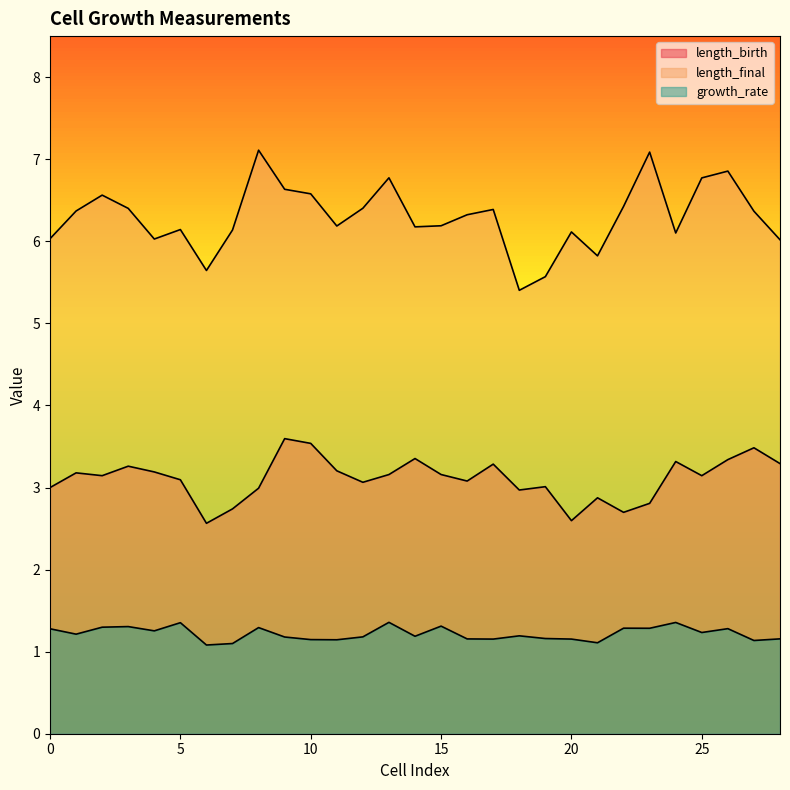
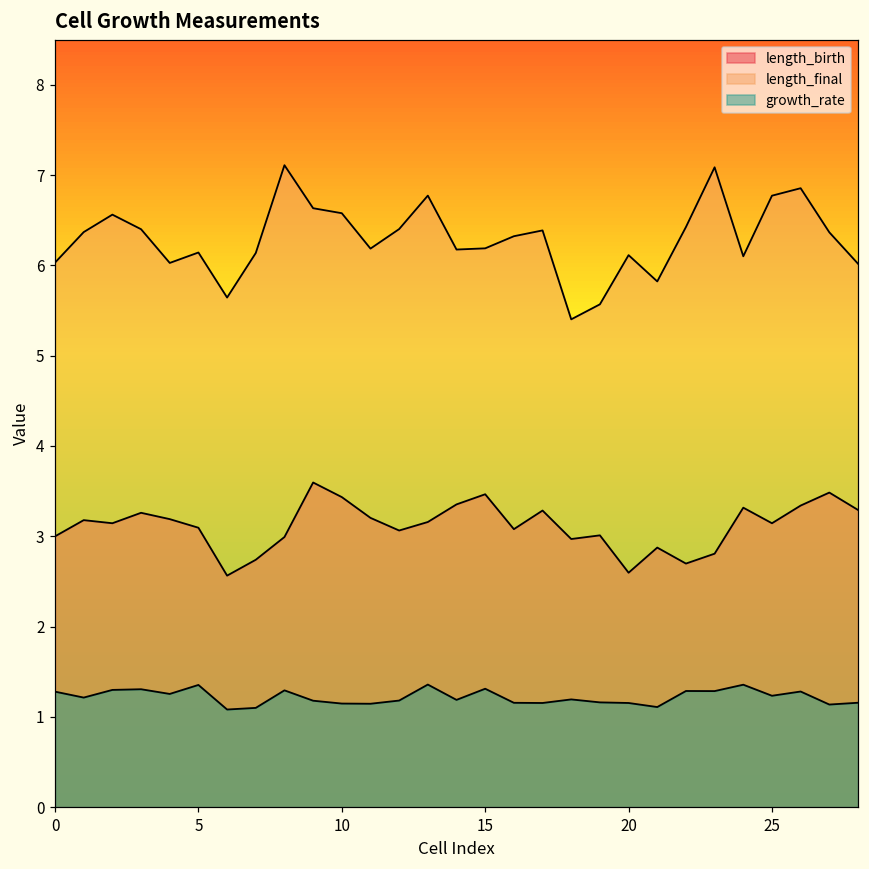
length_birth, 10: 3.5 -> 3.4
length_birth, 15: 3.2 -> 3.5
